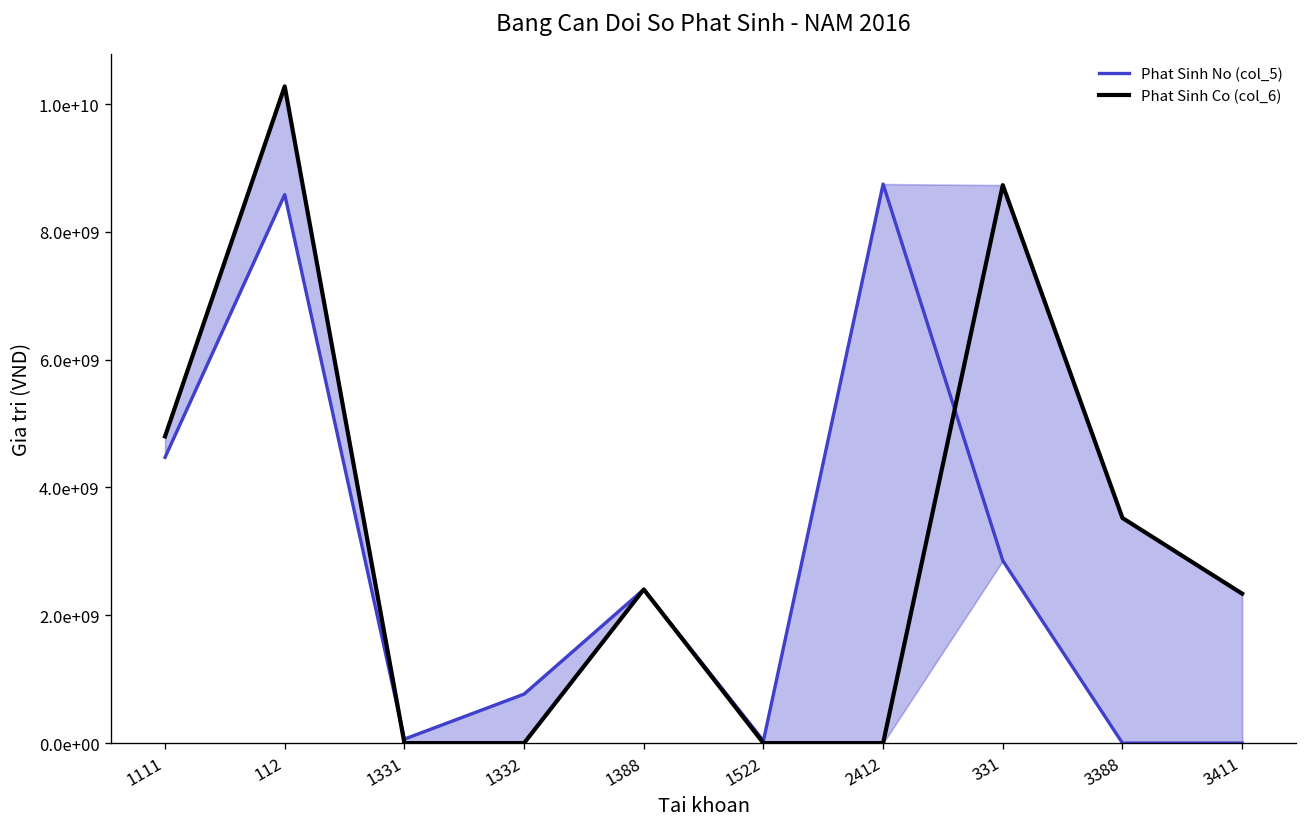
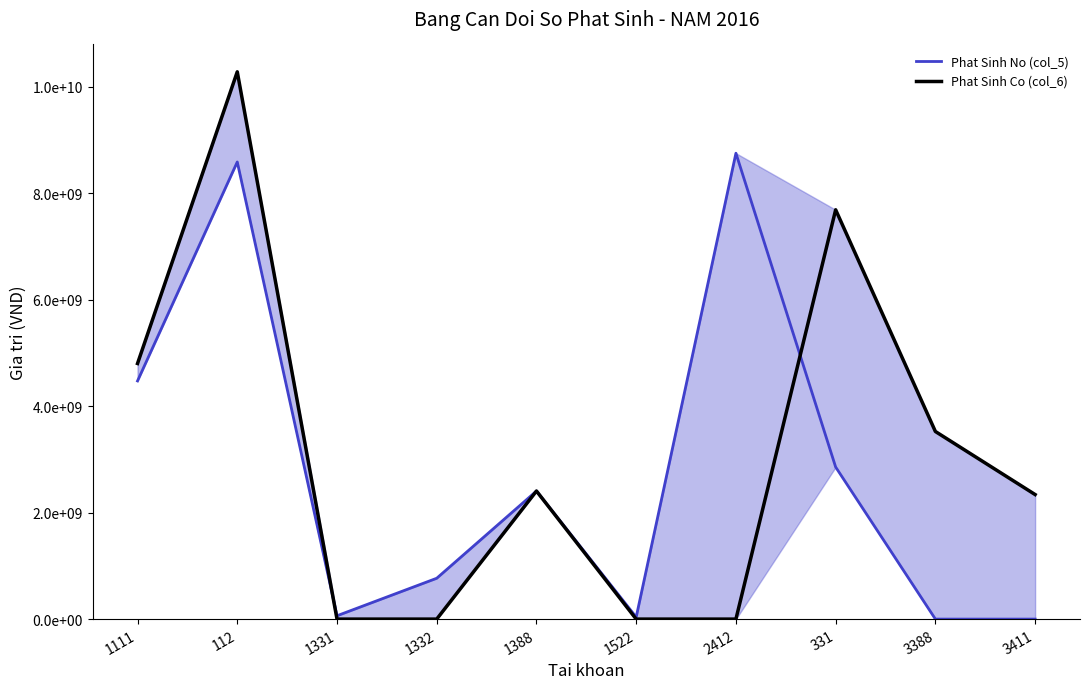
Phat Sinh Co (col_6), 331: 8700000000 -> 7700000000
